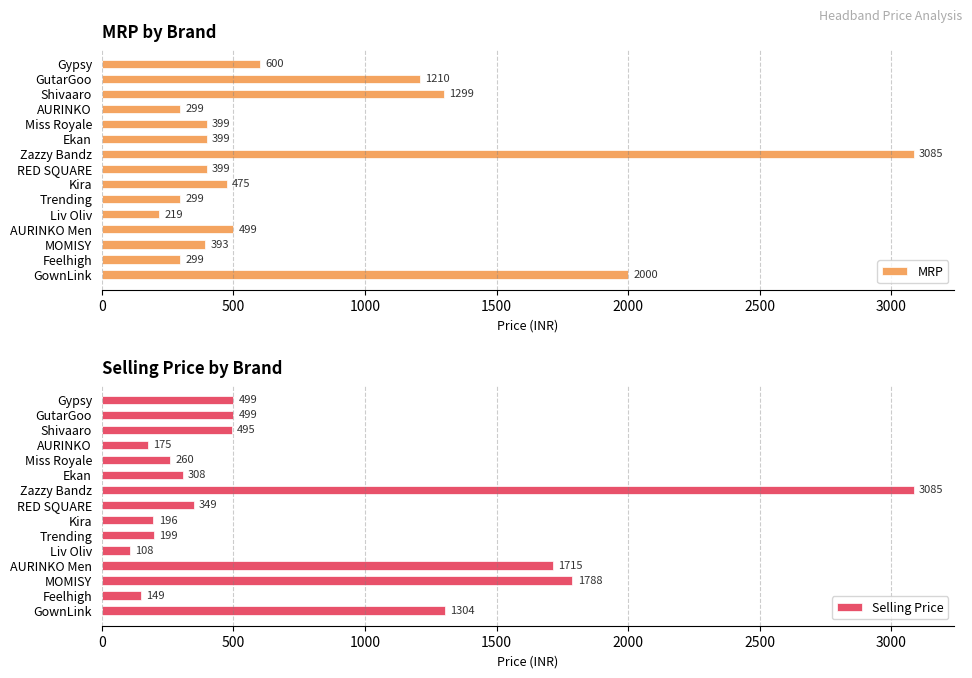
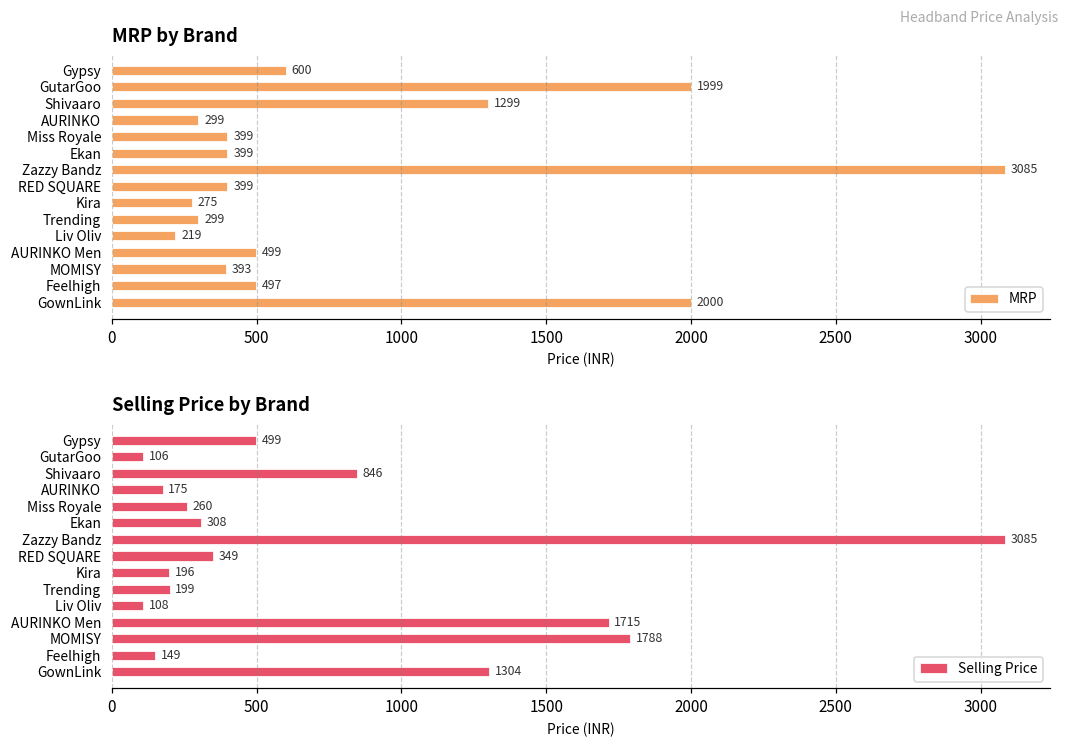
MRP by Brand, GutarGoo: 1210 -> 1999
MRP by Brand, Kira: 475 -> 275
MRP by Brand, Feelhigh: 299 -> 497
Selling Price by Brand, GutarGoo: 499 -> 106
Selling Price by Brand, Shivaaro: 495 -> 846
